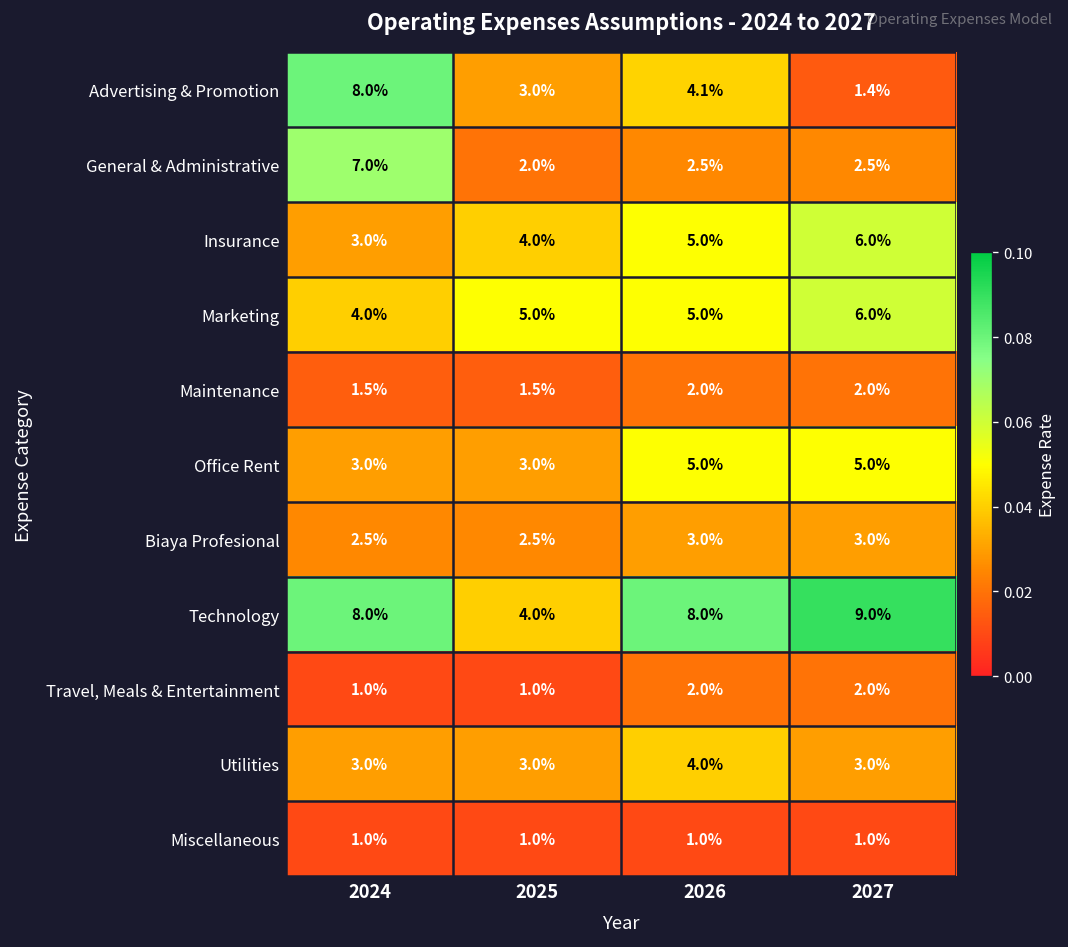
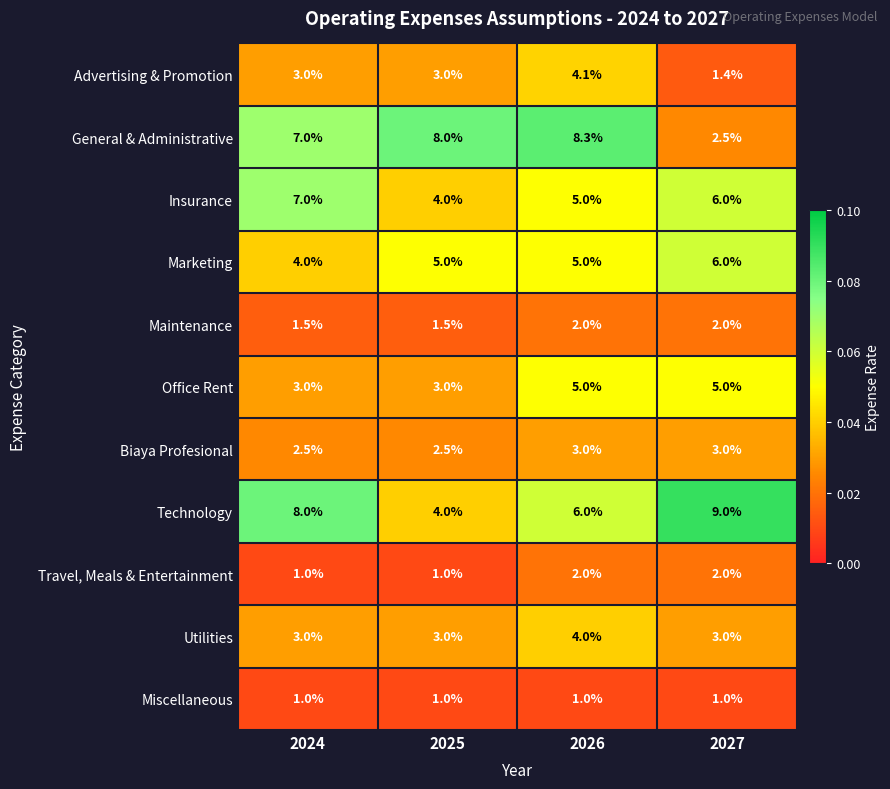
Advertising & Promotion, 2024: 8.0% -> 3.0%
General & Administrative, 2025: 2.0% -> 8.0%
General & Administrative, 2026: 2.5% -> 8.3%
Insurance, 2024: 3.0% -> 7.0%
Technology, 2026: 8.0% -> 6.0%
